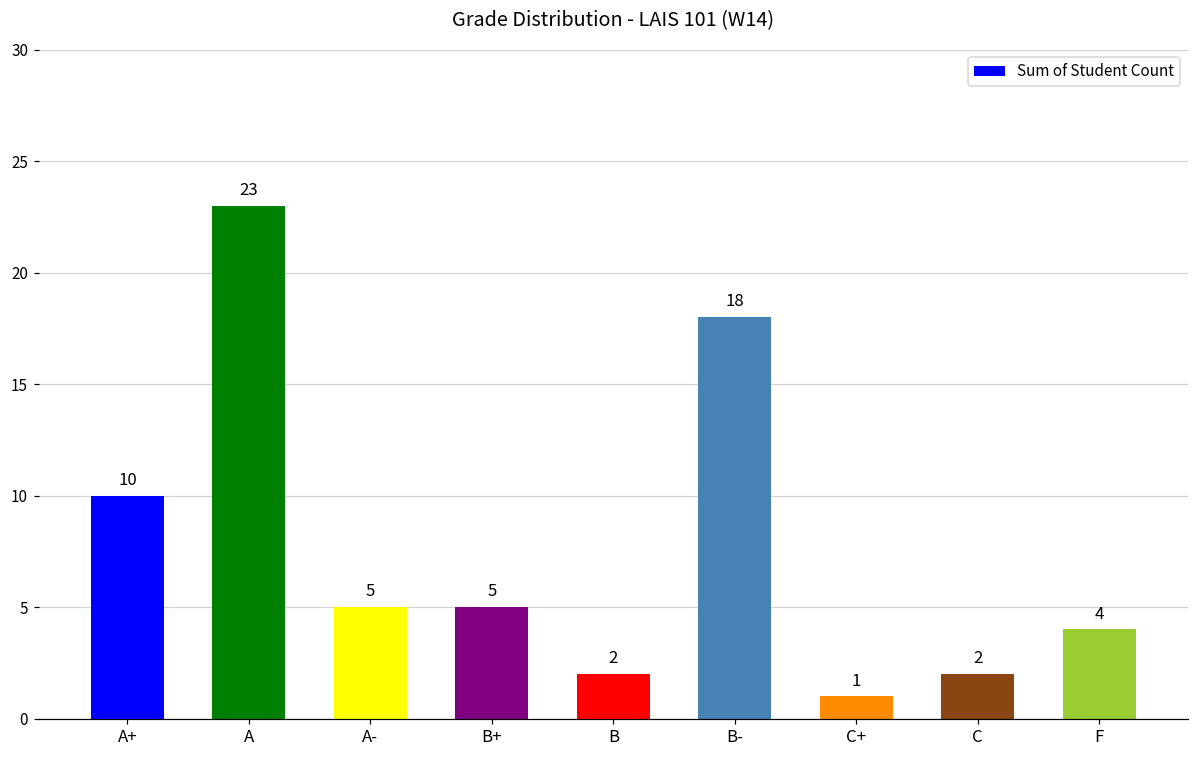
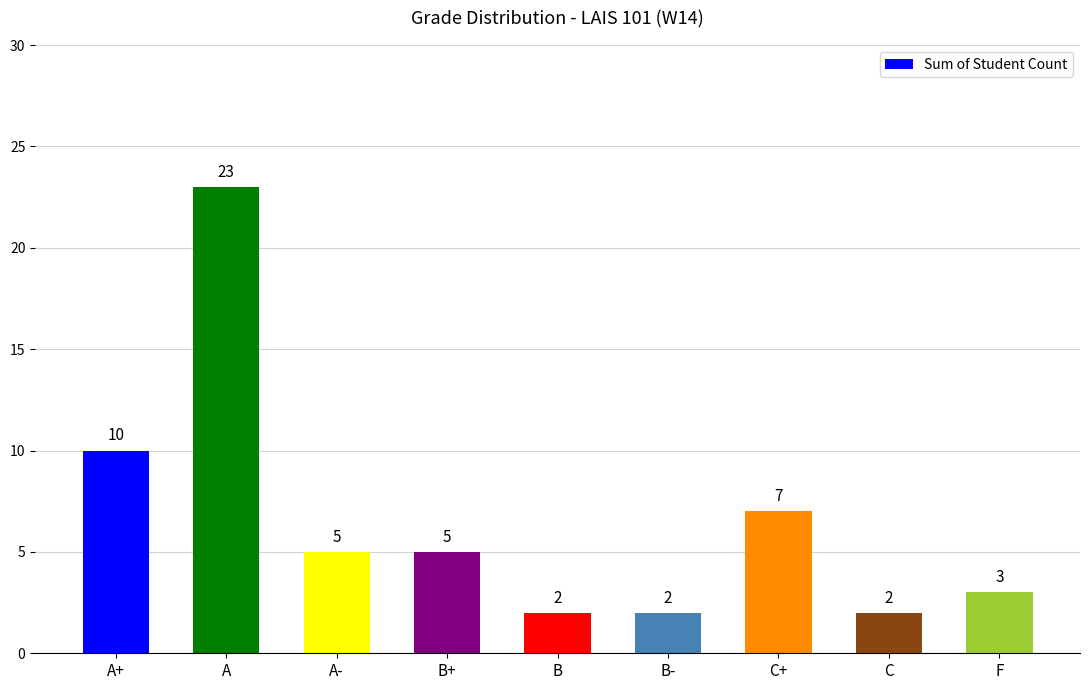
B-: 18 -> 2
C+: 1 -> 7
F: 4 -> 3
